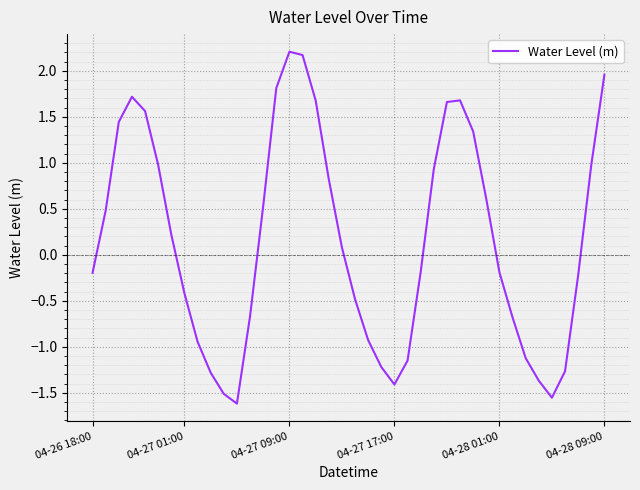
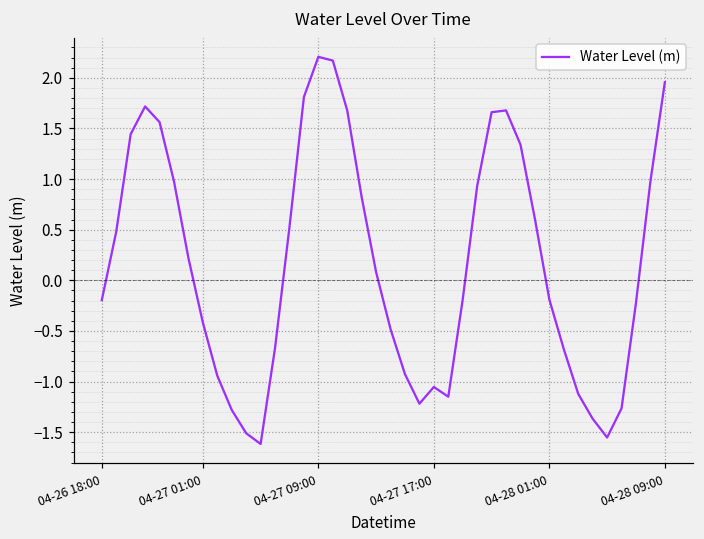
04-27 17:00: -1.4 -> -1.1
